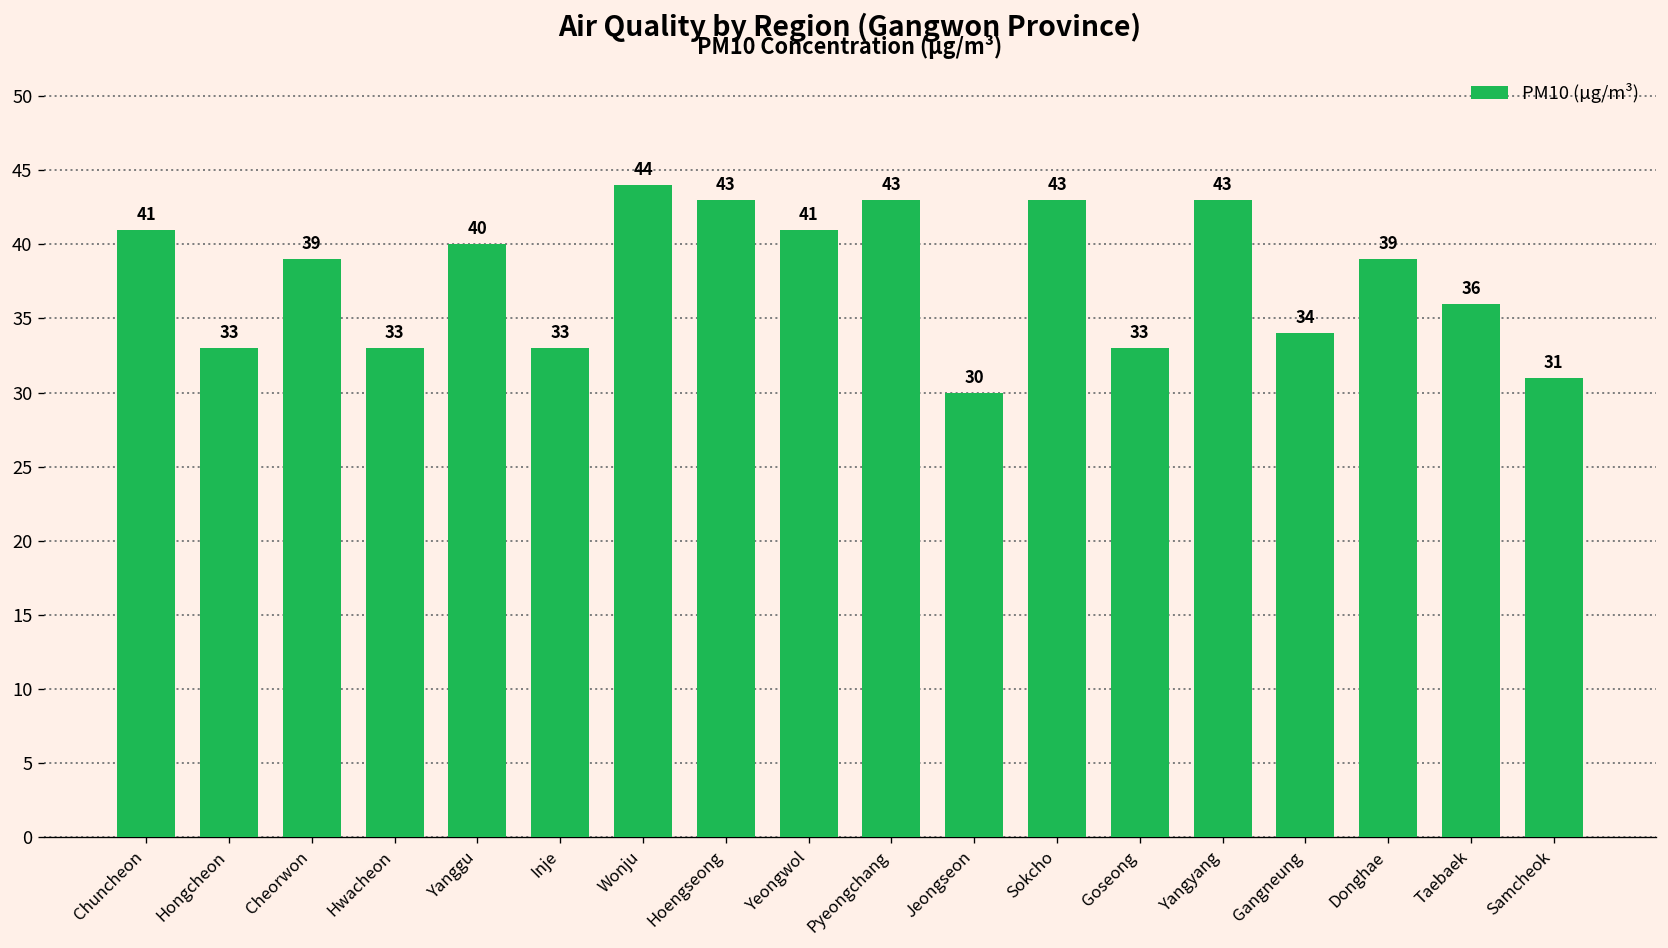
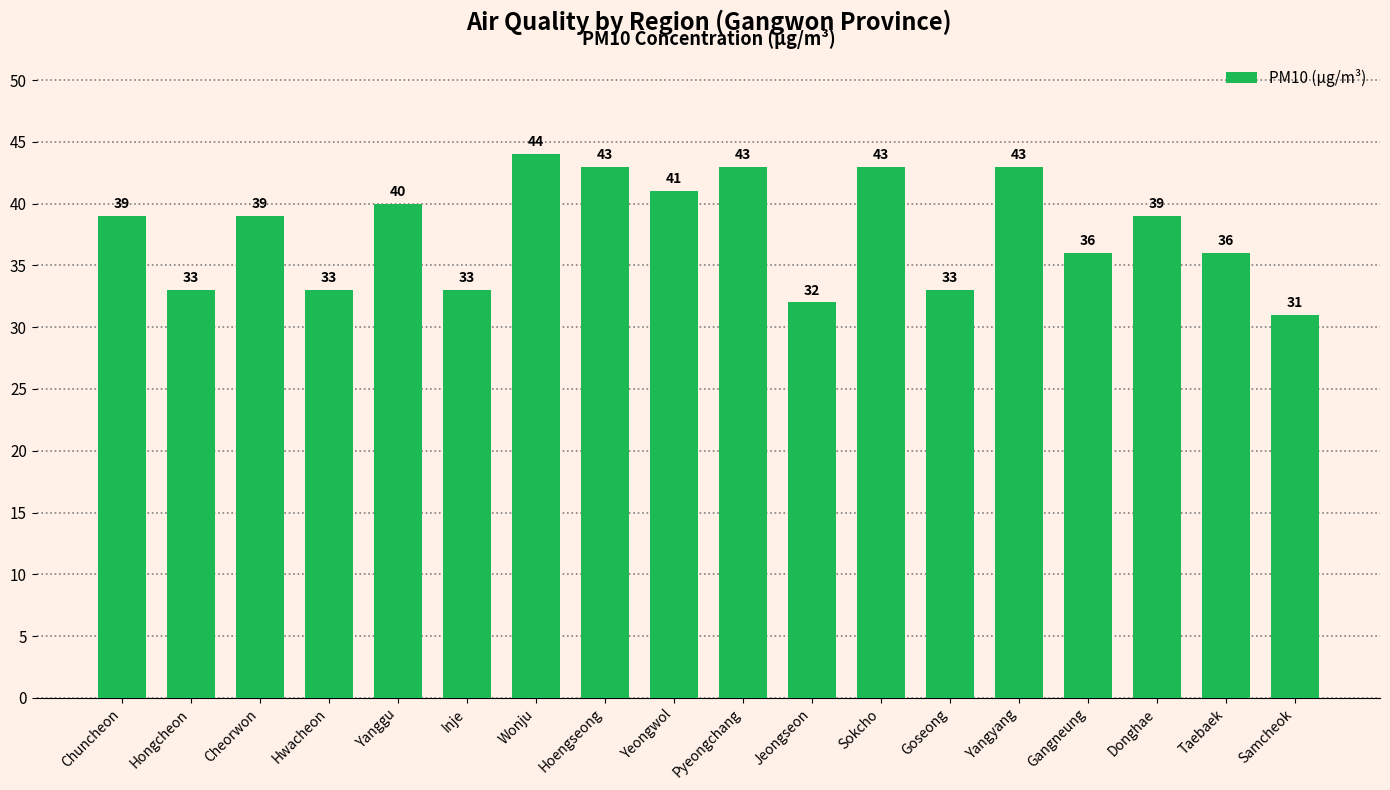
Chuncheon: 41 -> 39
Jeongseon: 30 -> 32
Gangneung: 34 -> 36
